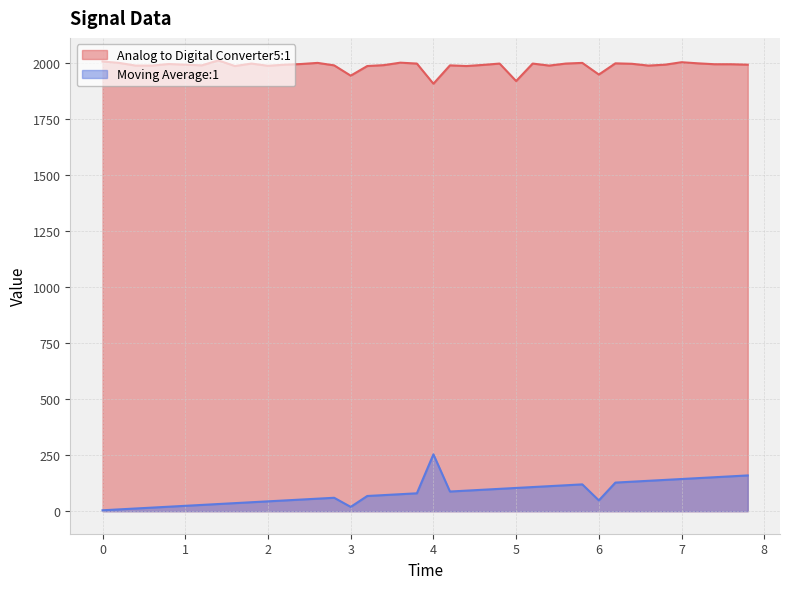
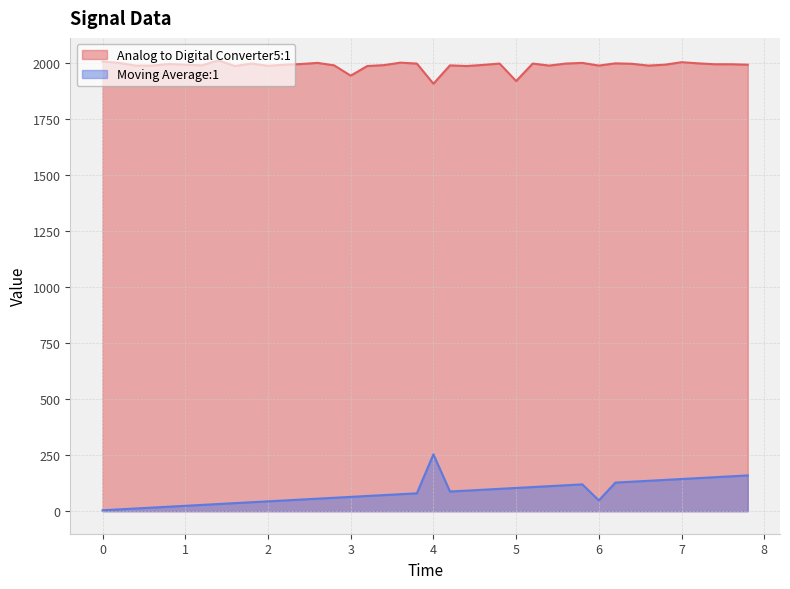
Moving Average:1, 3: 20 -> 60
Analog to Digital Converter5:1, 6: 1950 -> 1990
